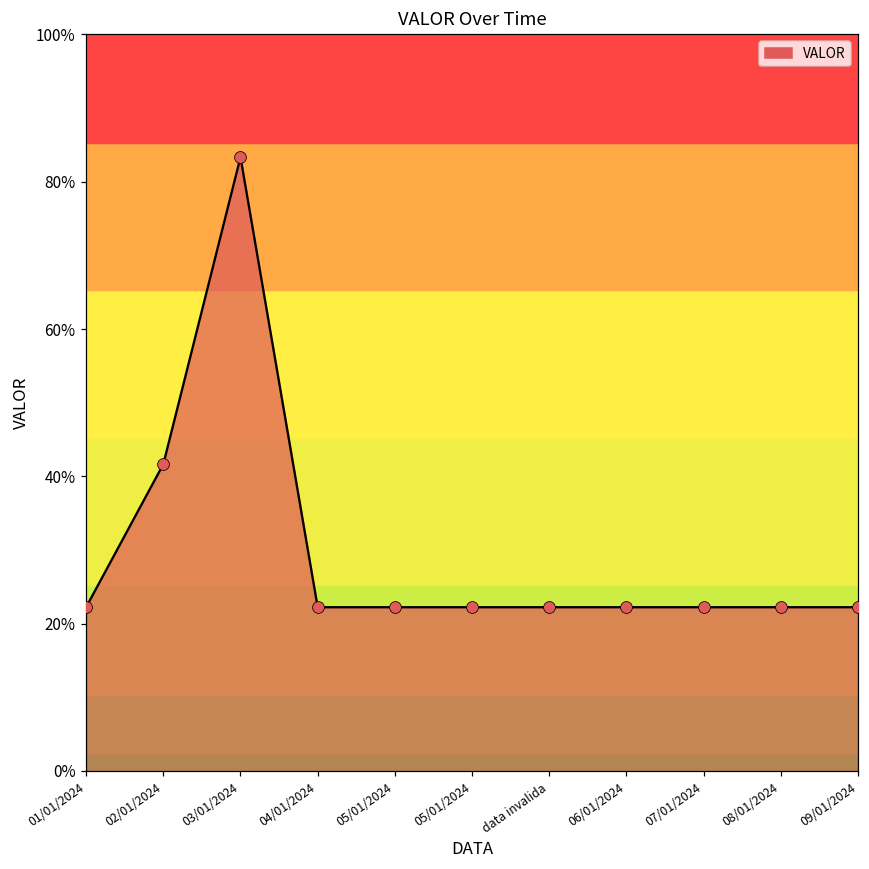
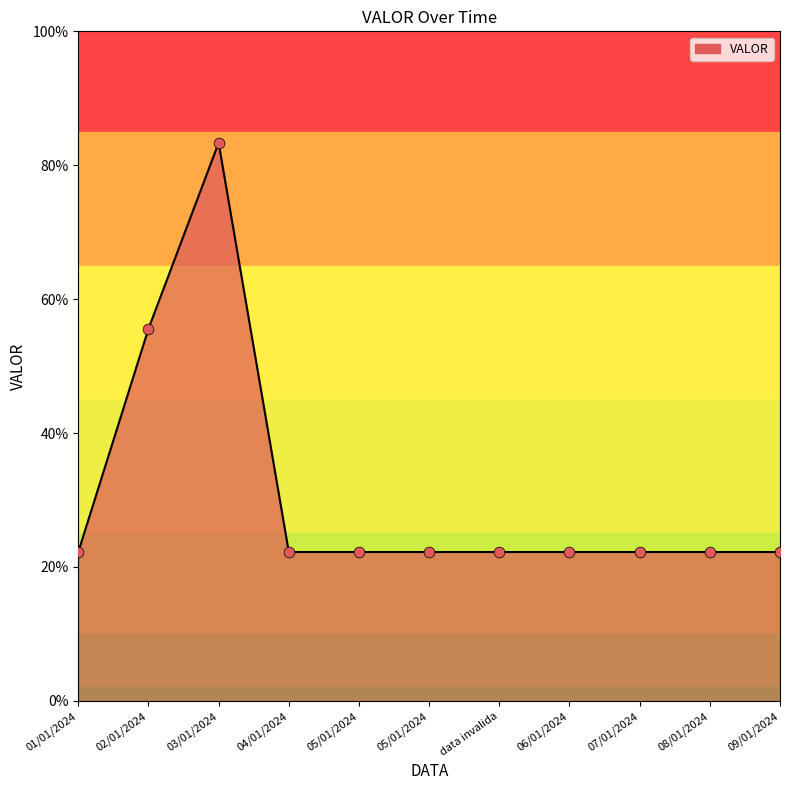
02/01/2024: 42% -> 56%
